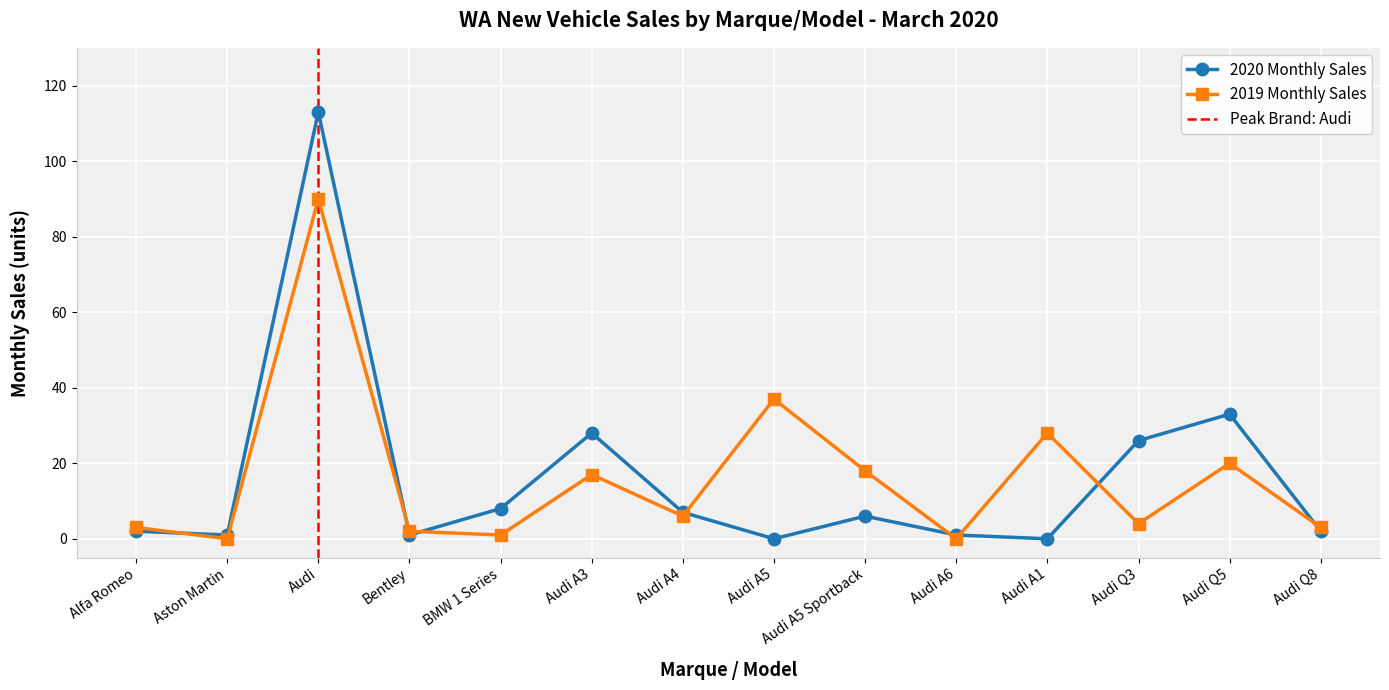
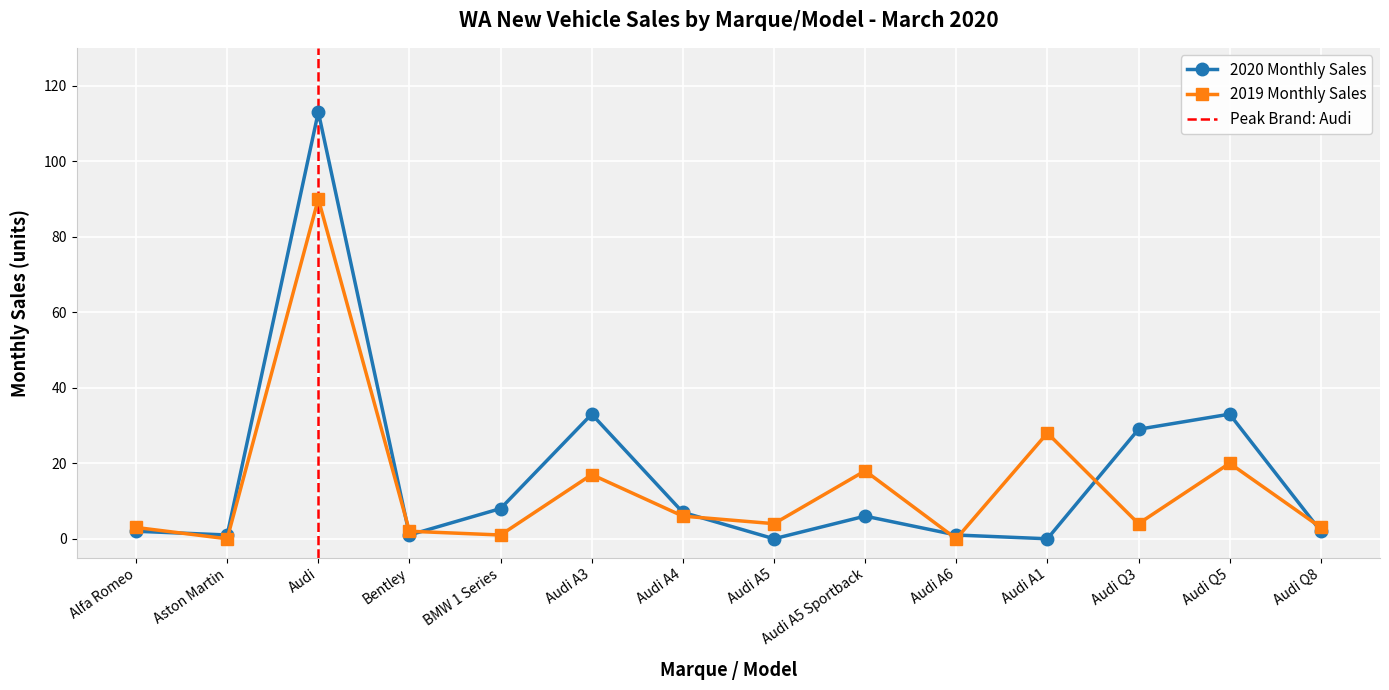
2020 Monthly Sales, Audi A3: 28 -> 33
2019 Monthly Sales, Audi A5: 37 -> 4
2020 Monthly Sales, Audi Q3: 26 -> 29
